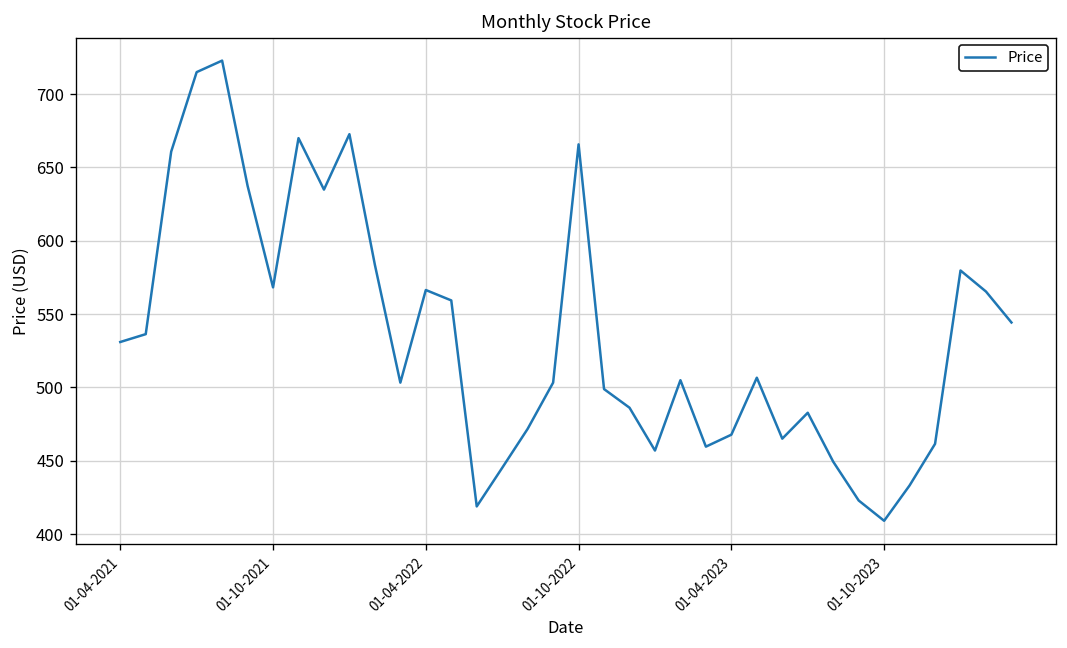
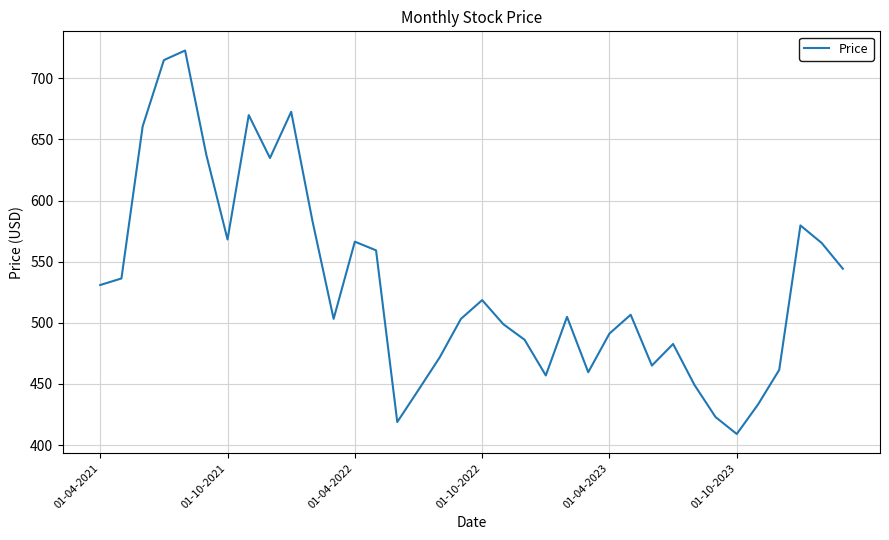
01-10-2022: 666 -> 519
01-04-2023: 468 -> 491
